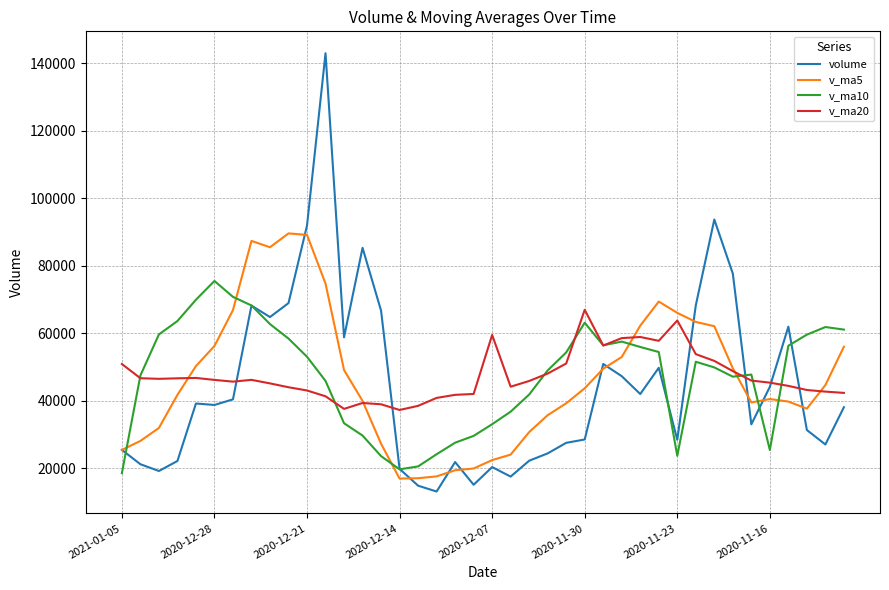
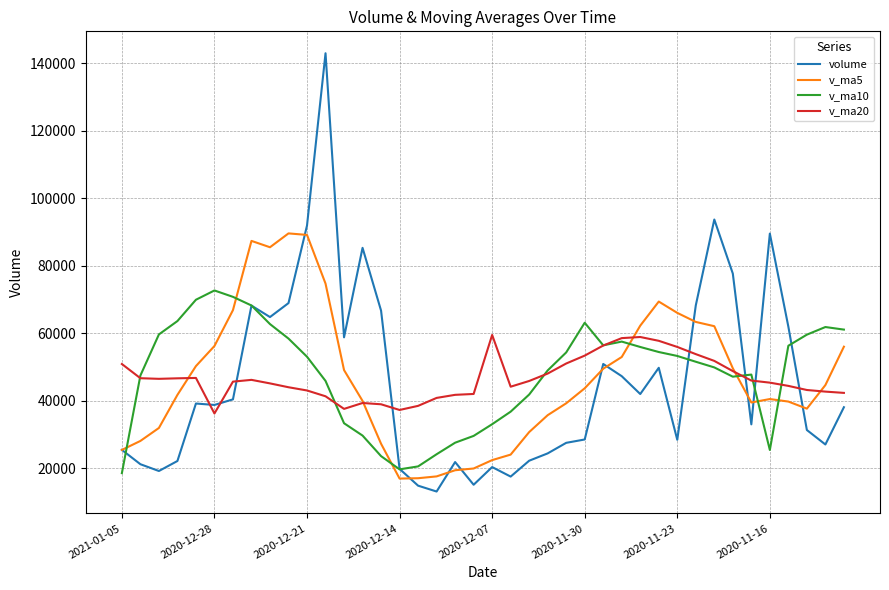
v_ma10, 2020-12-28: 76000 -> 73000
v_ma20, 2020-12-28: 46000 -> 36000
v_ma20, 2020-11-30: 67000 -> 53000
v_ma10, 2020-11-23: 24000 -> 53000
v_ma20, 2020-11-23: 64000 -> 56000
volume, 2020-11-16: 44000 -> 90000
